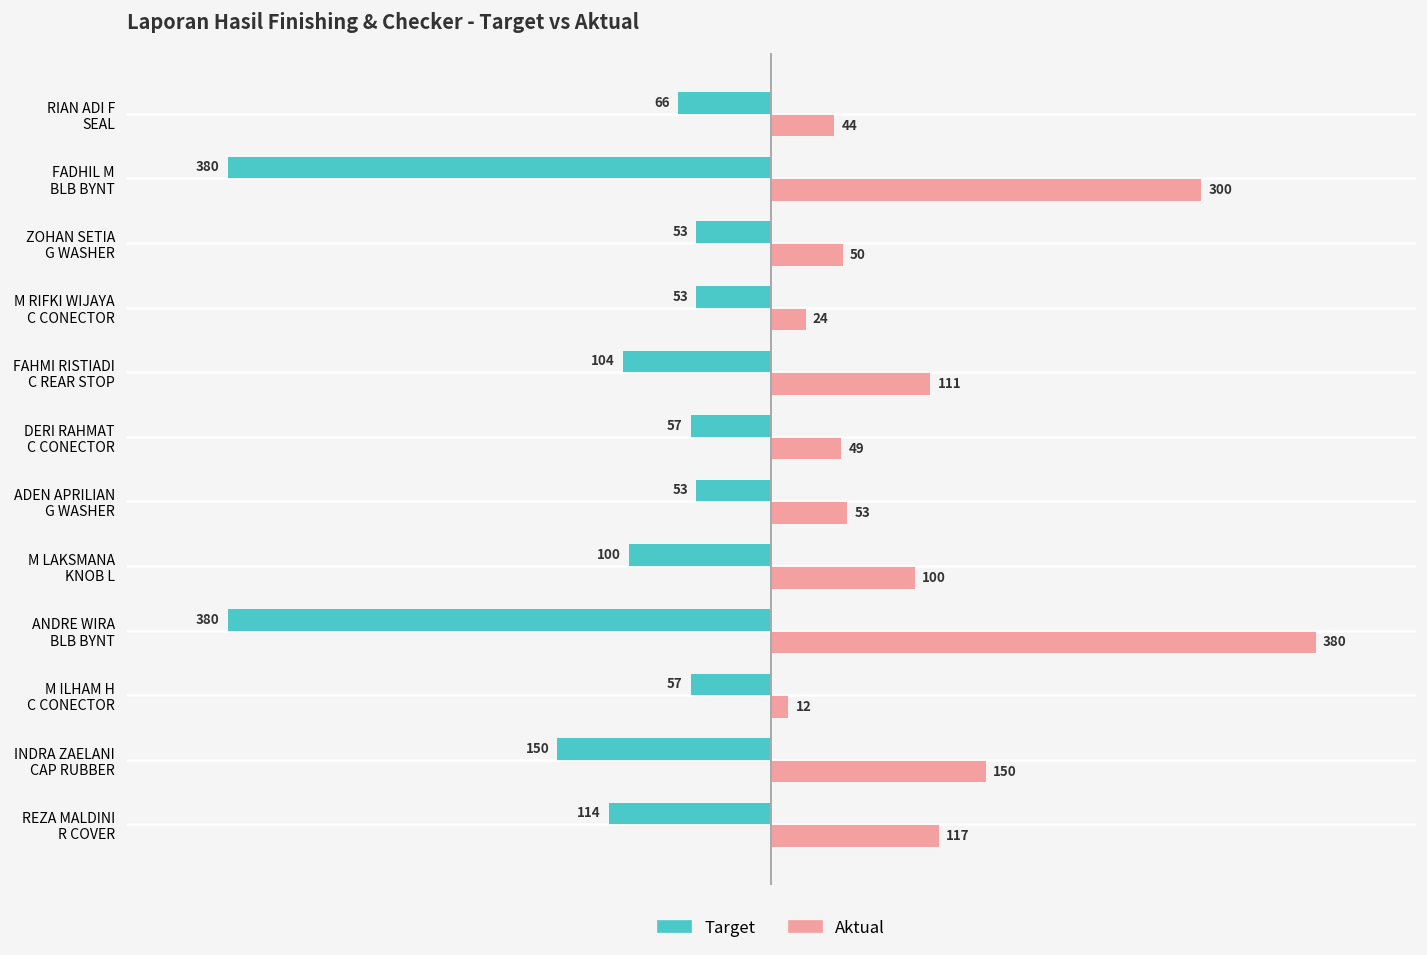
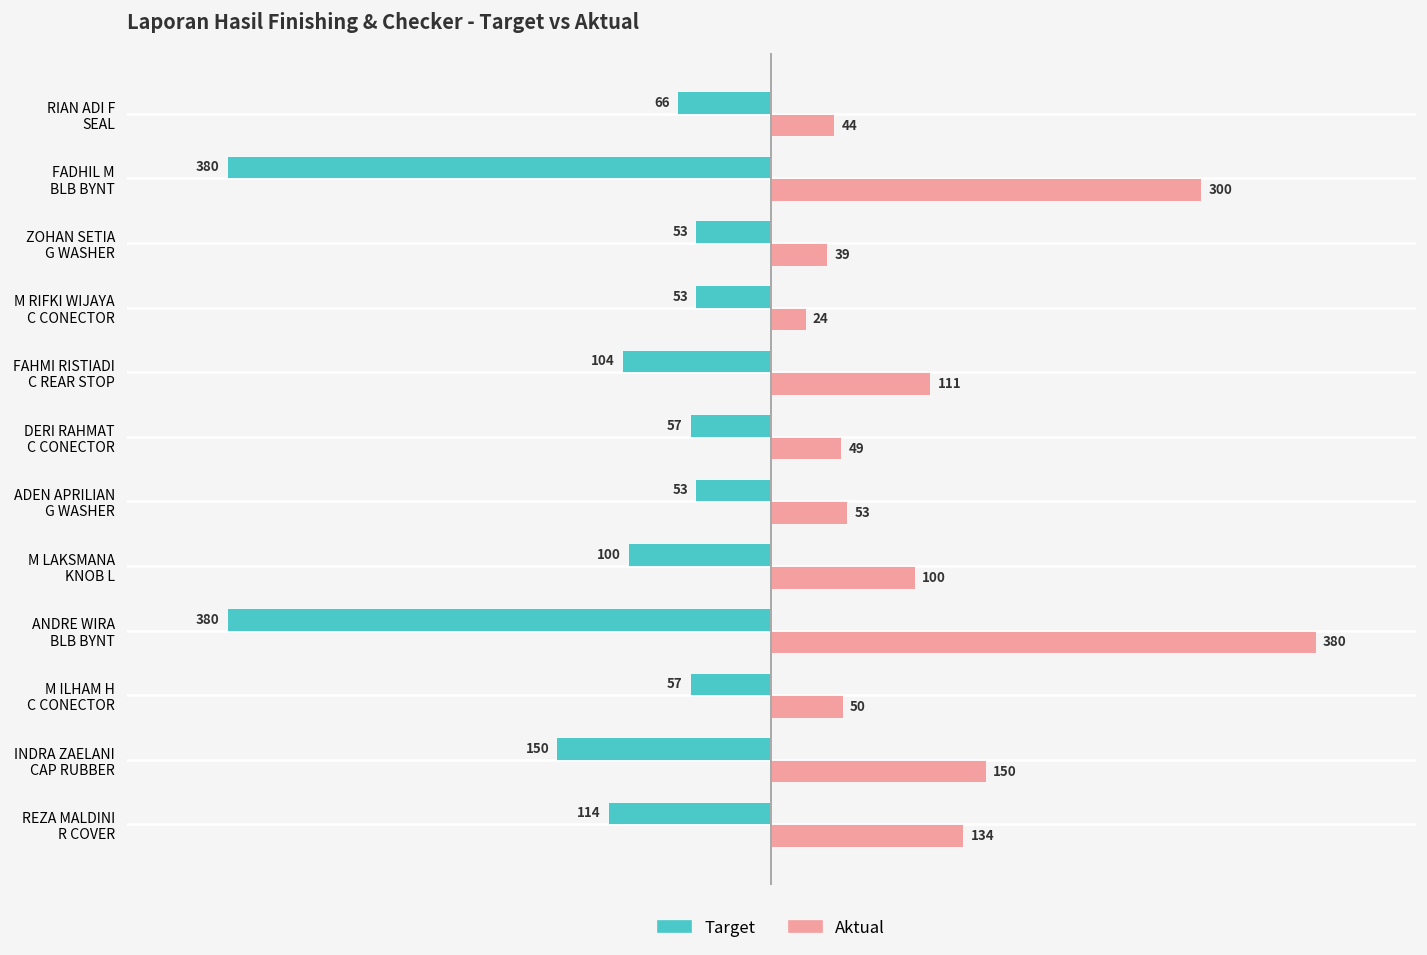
Aktual, ZOHAN SETIA G WASHER: 50 -> 39
Aktual, M ILHAM H C CONECTOR: 12 -> 50
Aktual, REZA MALDINI R COVER: 117 -> 134
